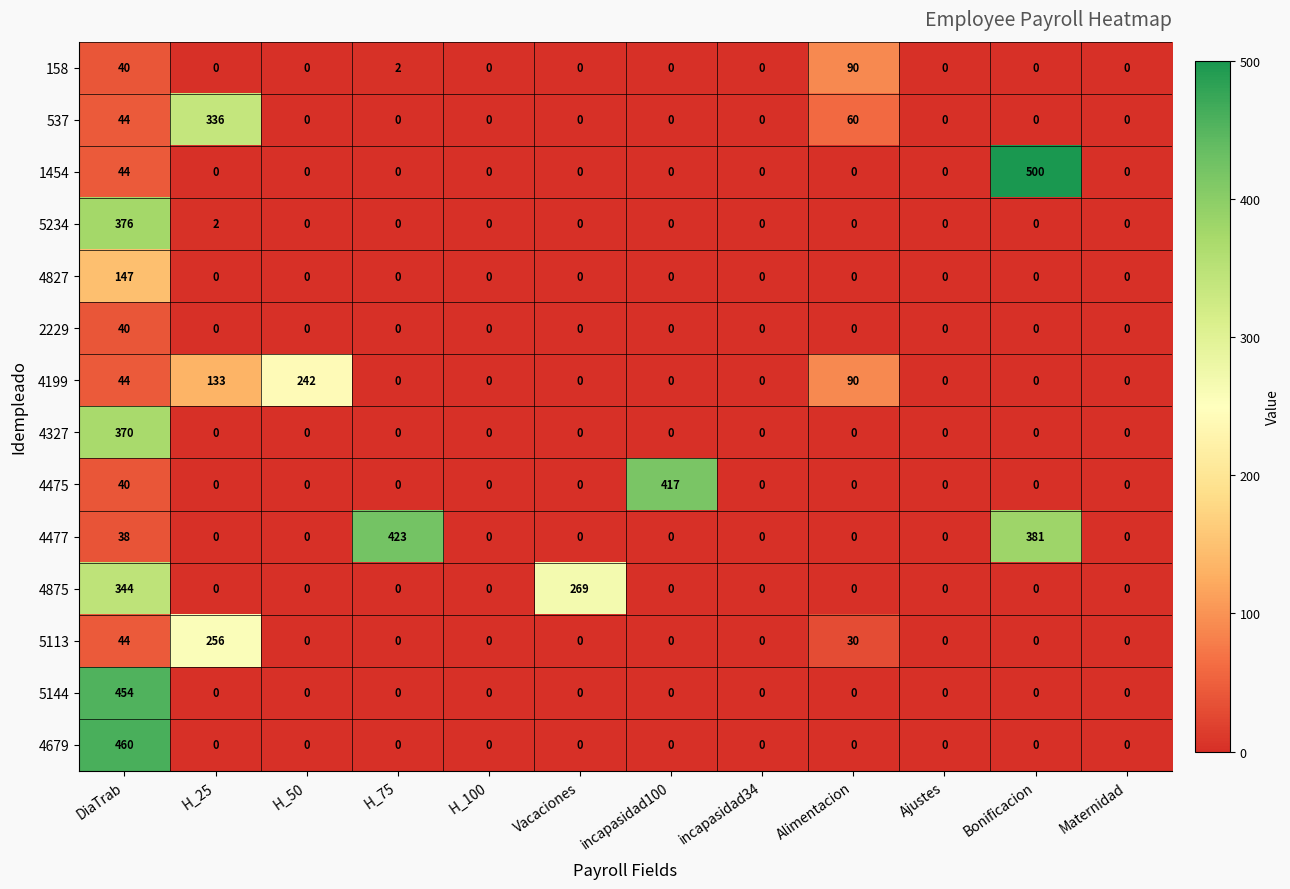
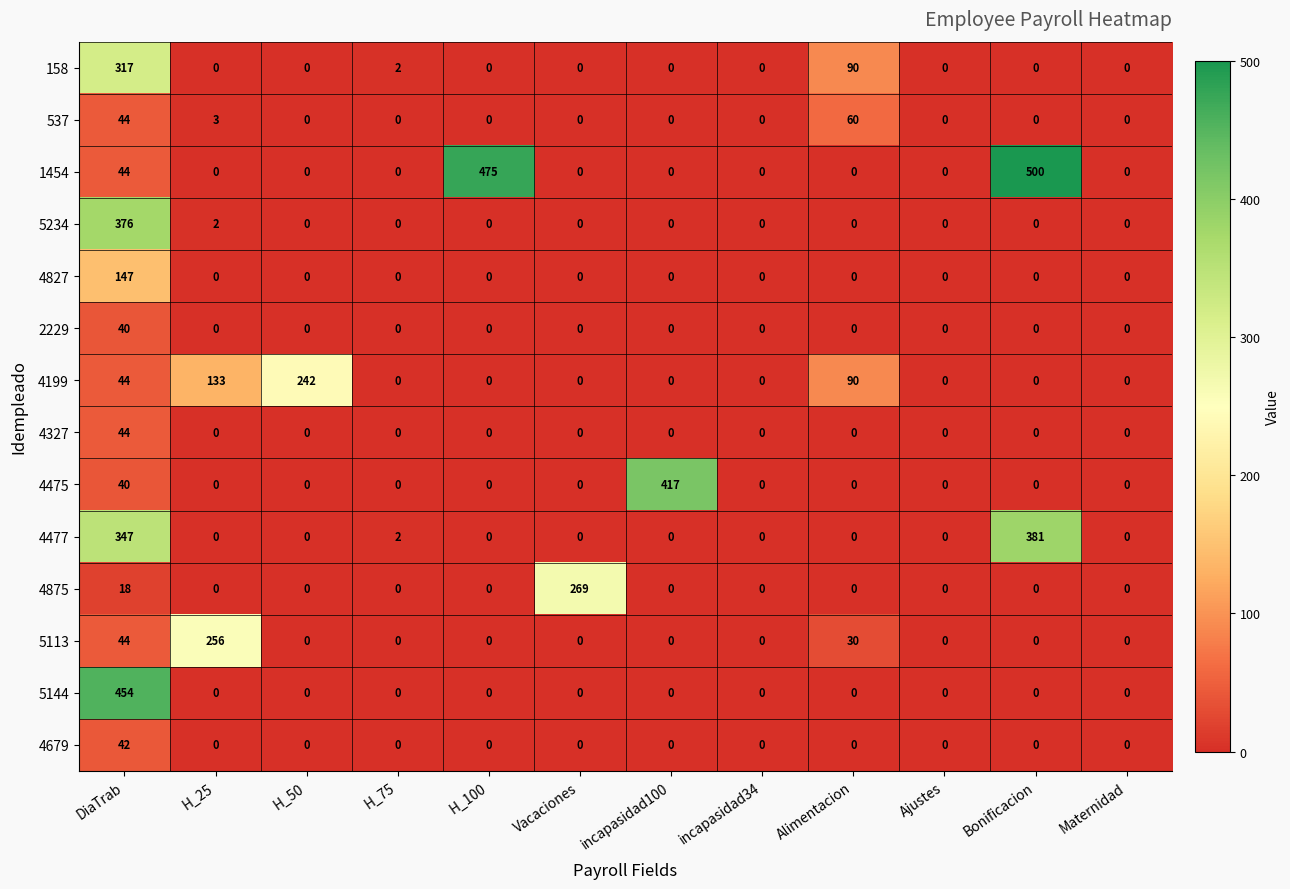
158, DiaTrab: 40 -> 317
537, H_25: 336 -> 3
1454, H_100: 0 -> 475
4327, DiaTrab: 370 -> 44
4477, DiaTrab: 38 -> 347
4477, H_75: 423 -> 2
4875, DiaTrab: 344 -> 18
4679, DiaTrab: 460 -> 42
